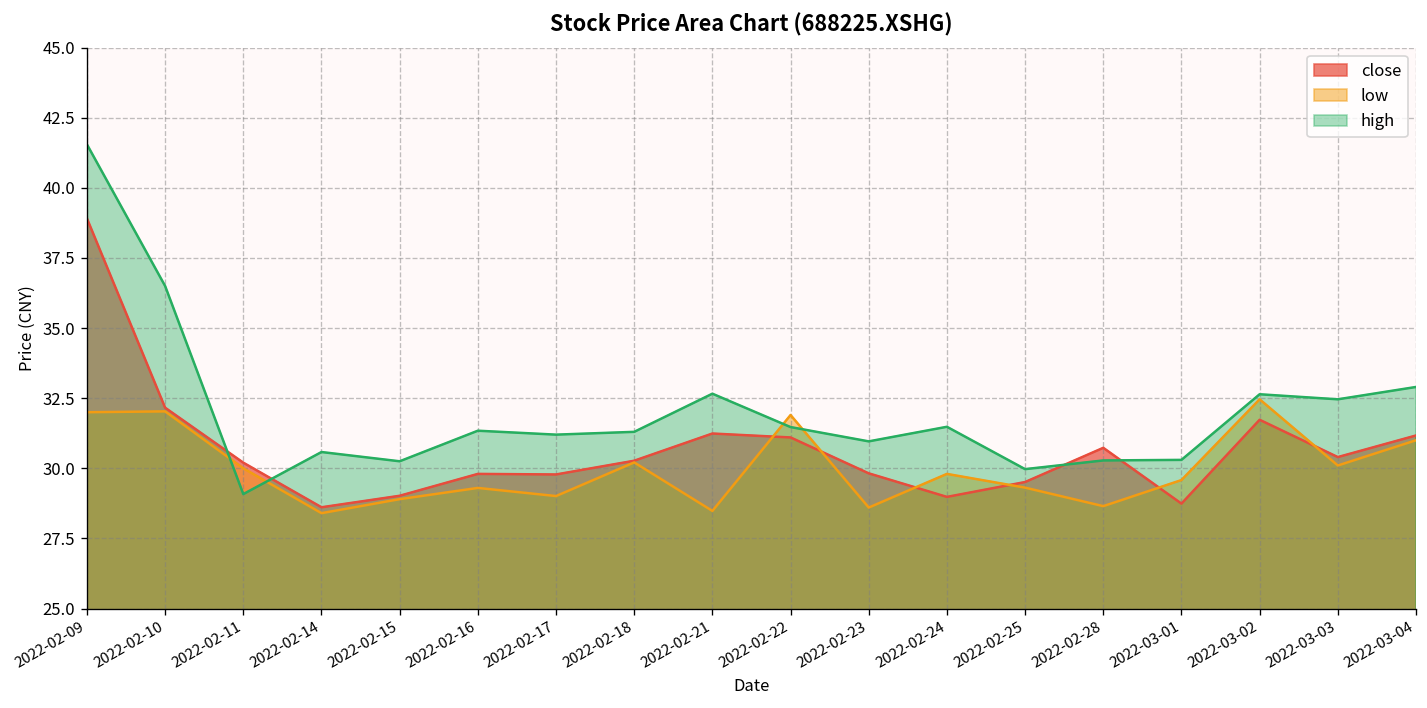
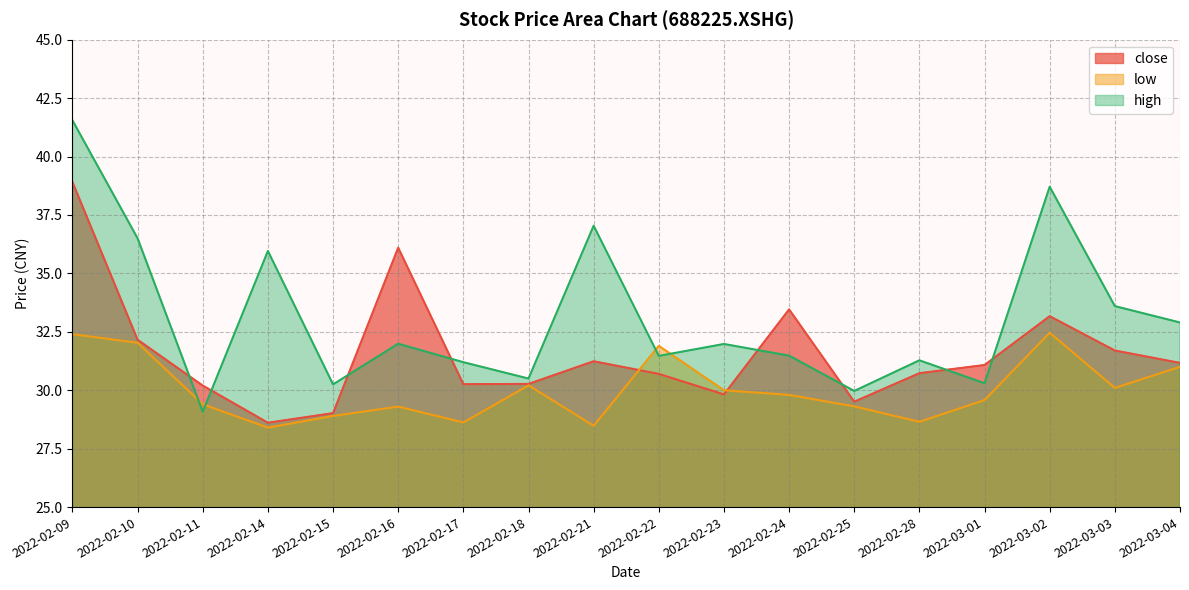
low, 2022-02-09: 32.0 -> 32.4
low, 2022-02-11: 30.0 -> 29.4
high, 2022-02-14: 30.6 -> 36.0
close, 2022-02-16: 29.8 -> 36.1
high, 2022-02-16: 31.3 -> 32.0
close, 2022-02-17: 29.8 -> 30.3
low, 2022-02-17: 29.0 -> 28.6
high, 2022-02-18: 31.3 -> 30.5
high, 2022-02-21: 32.7 -> 37.0
close, 2022-02-22: 31.1 -> 30.7
low, 2022-02-23: 28.6 -> 30.0
high, 2022-02-23: 31.0 -> 32.0
close, 2022-02-24: 29.0 -> 33.5
high, 2022-02-28: 30.3 -> 31.3
close, 2022-03-01: 28.7 -> 31.1
close, 2022-03-02: 31.7 -> 33.2
high, 2022-03-02: 32.6 -> 38.7
close, 2022-03-03: 30.4 -> 31.7
high, 2022-03-03: 32.5 -> 33.6
